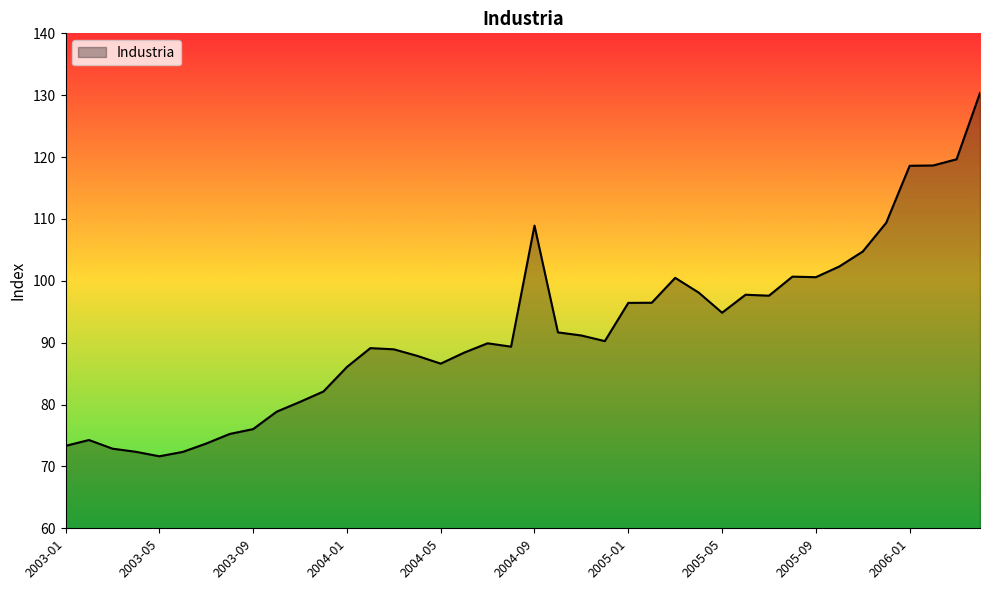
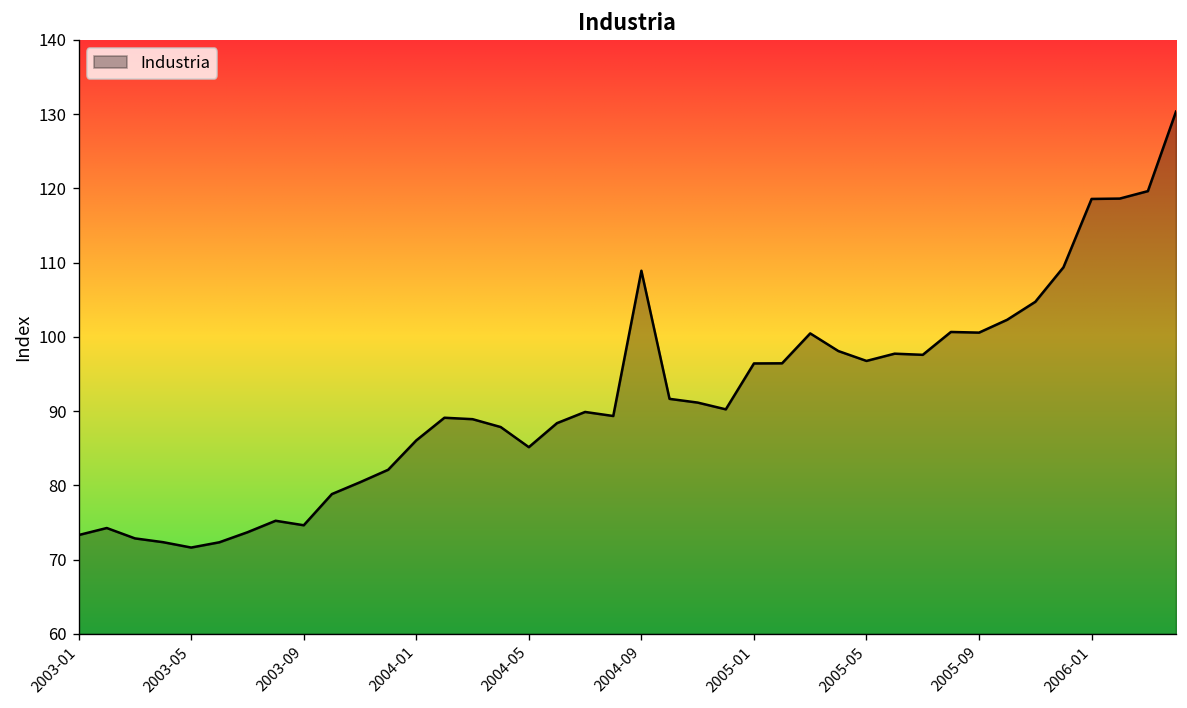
2003-09: 76 -> 75
2004-05: 87 -> 85
2005-05: 95 -> 97
